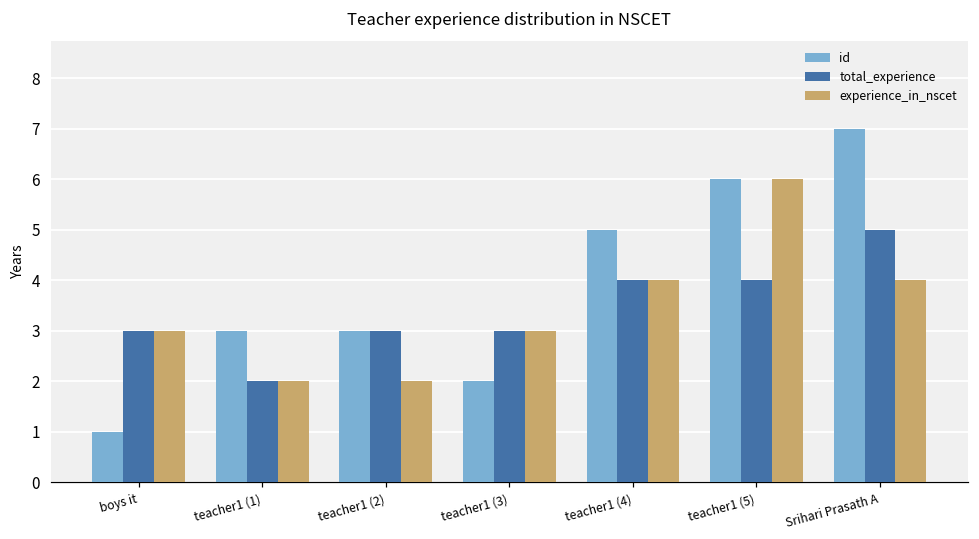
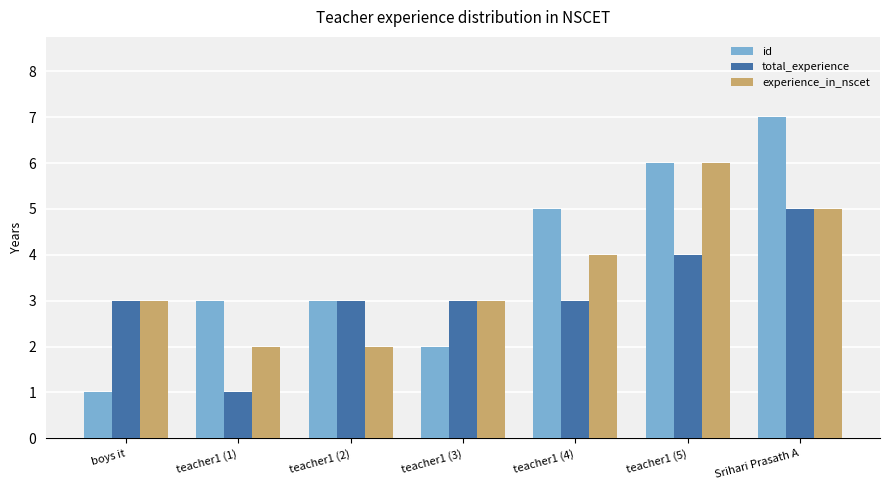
total_experience, teacher1 (1): 2 -> 1
total_experience, teacher1 (4): 4 -> 3
experience_in_nscet, Srihari Prasath A: 4 -> 5
